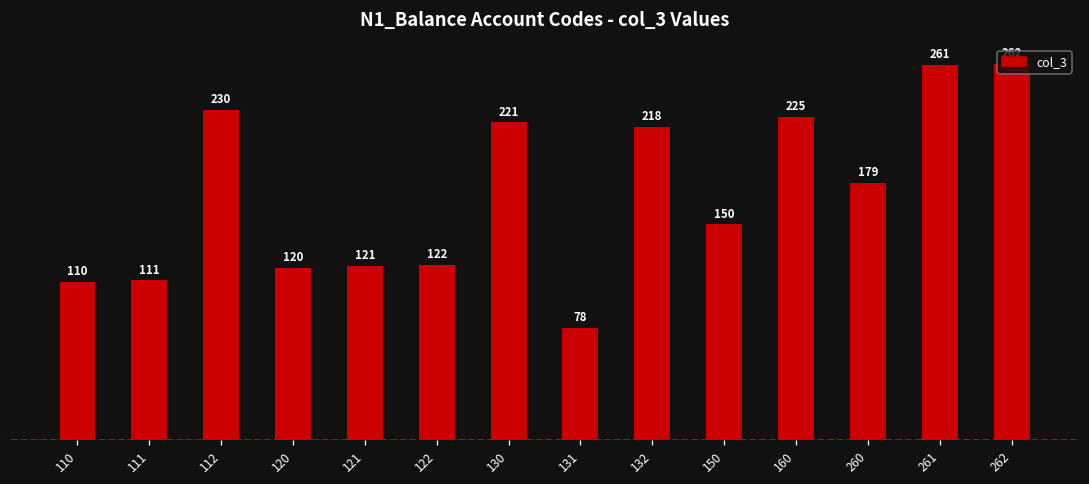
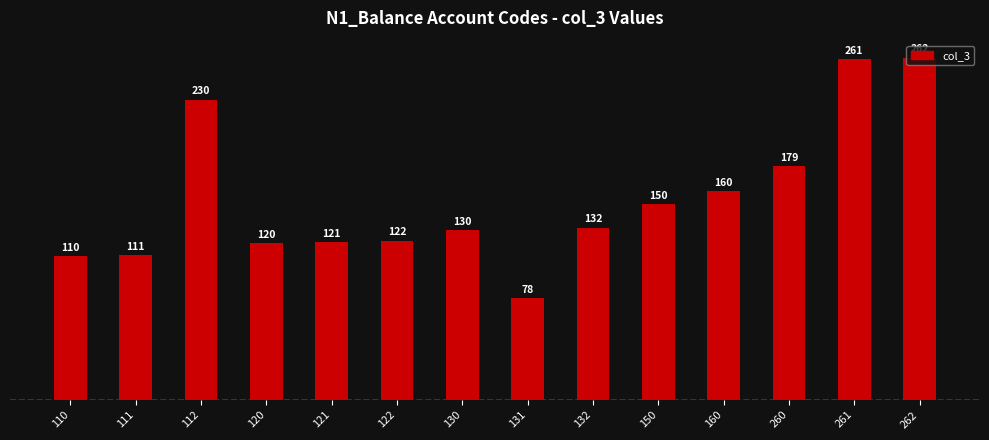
130: 221 -> 130
132: 218 -> 132
160: 225 -> 160
